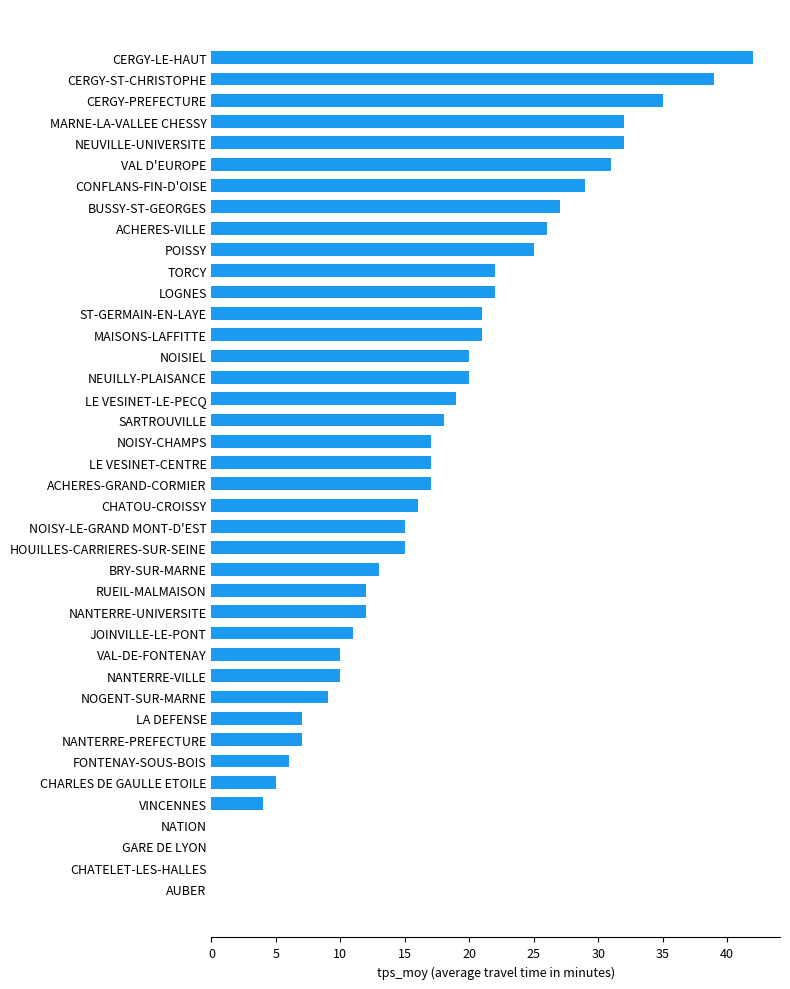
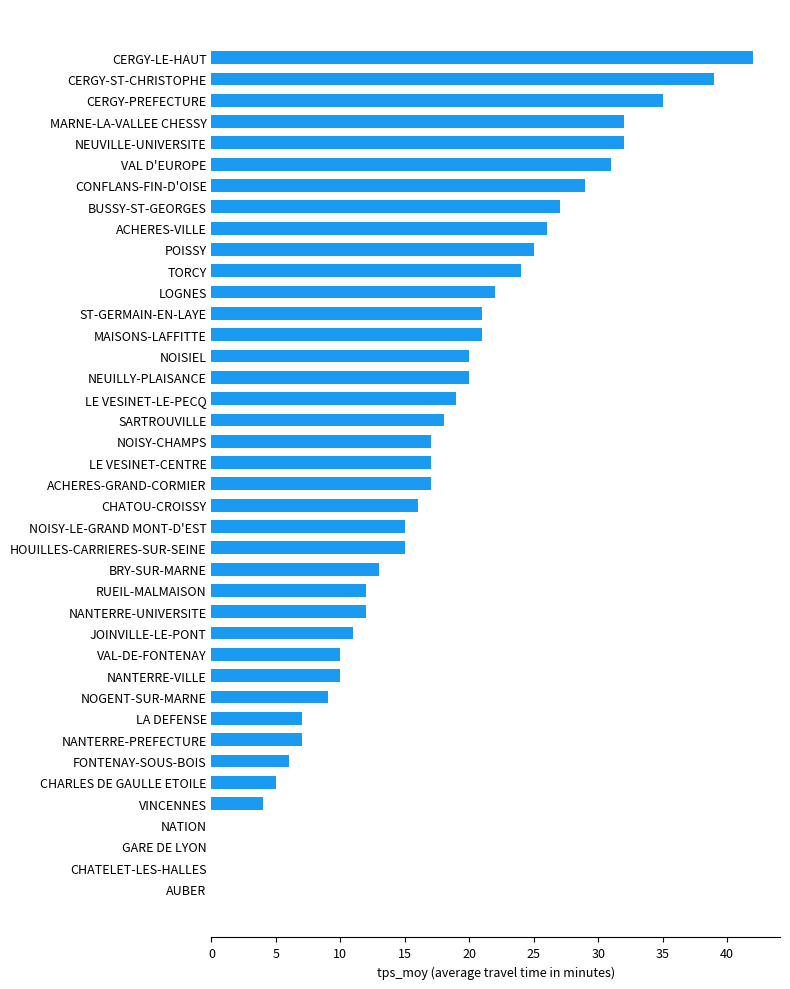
TORCY: 22 -> 24
